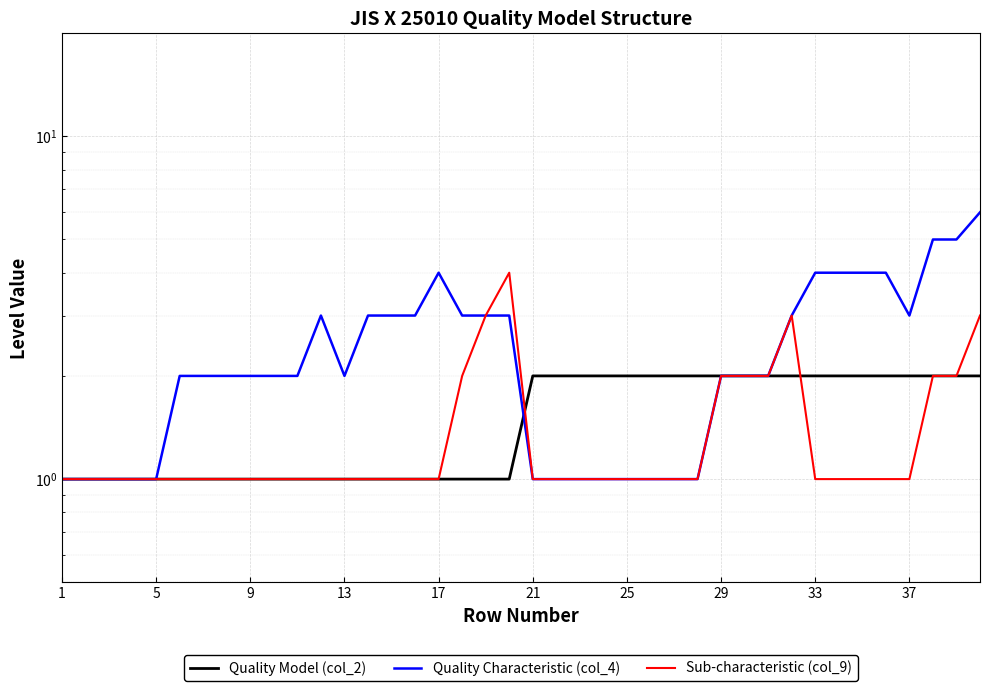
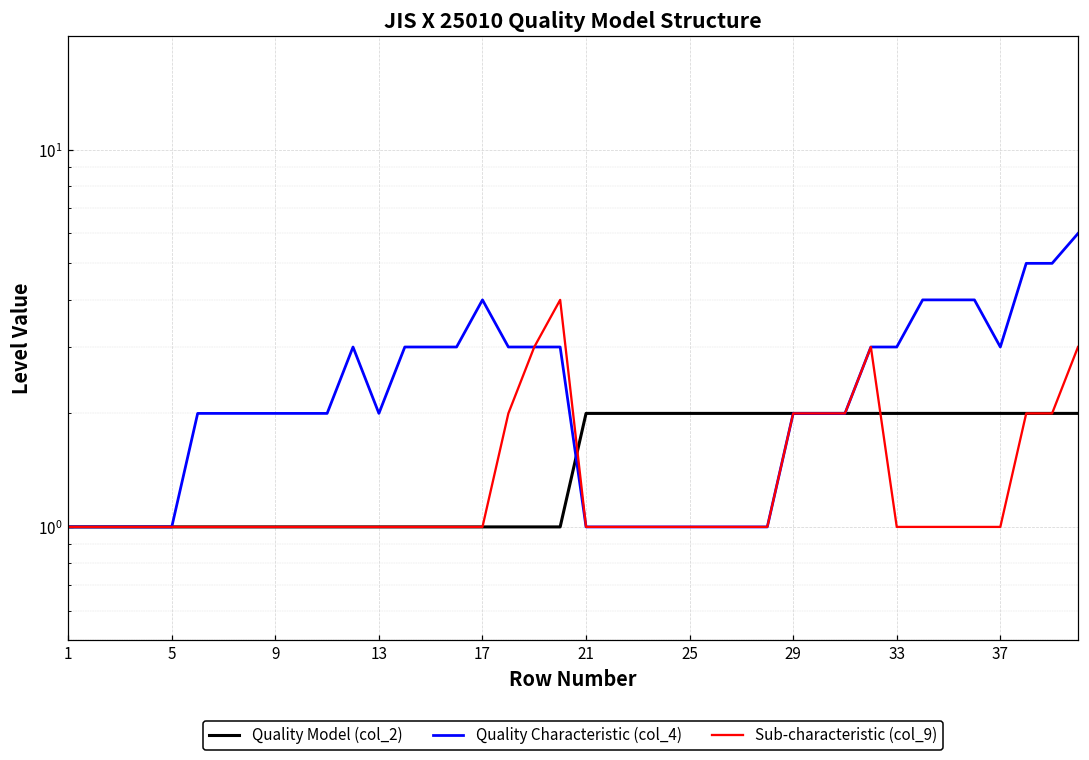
Quality Characteristic (col_4), 33: 4 -> 3
